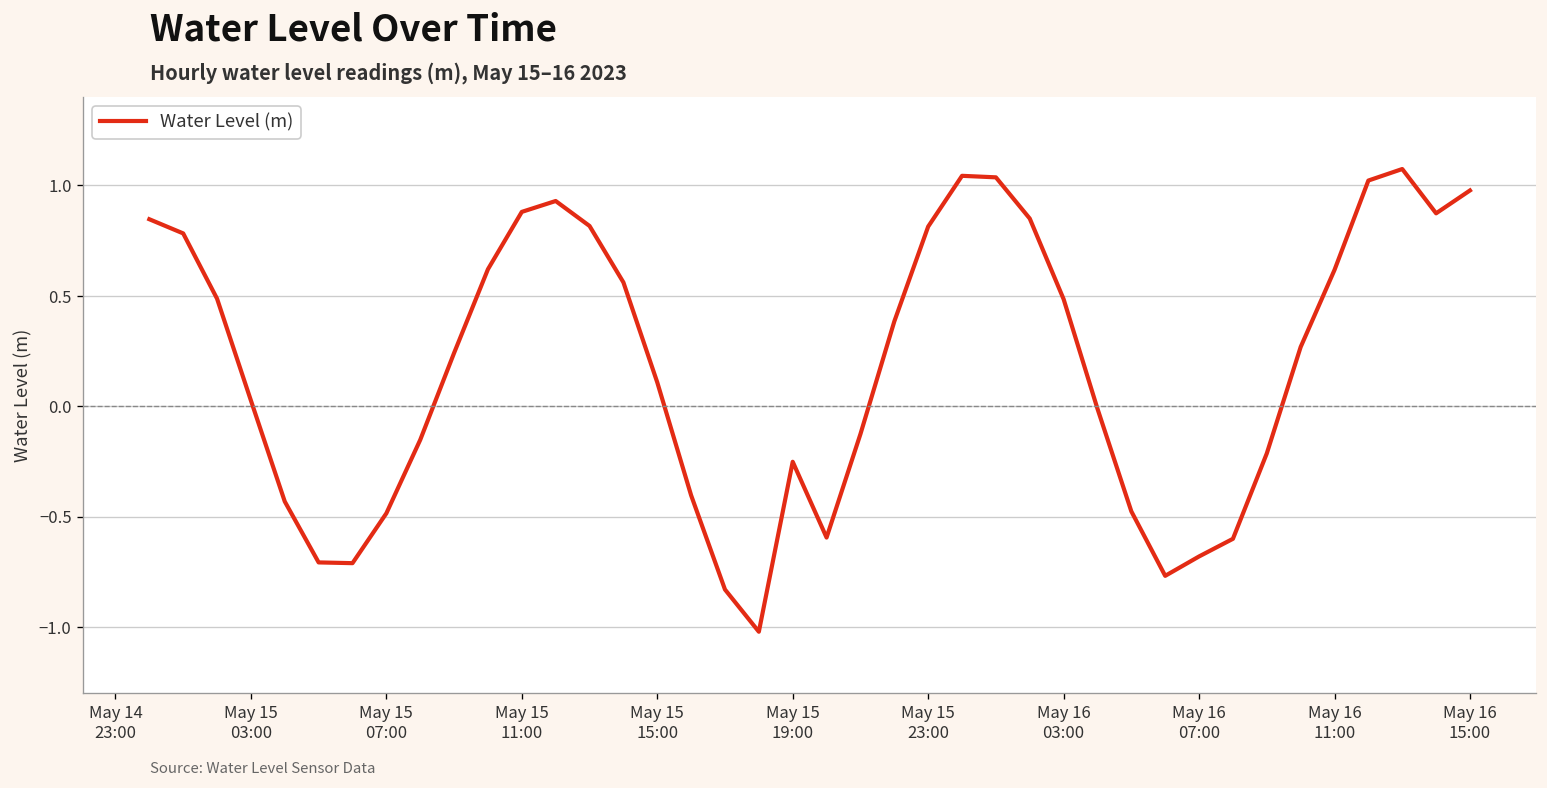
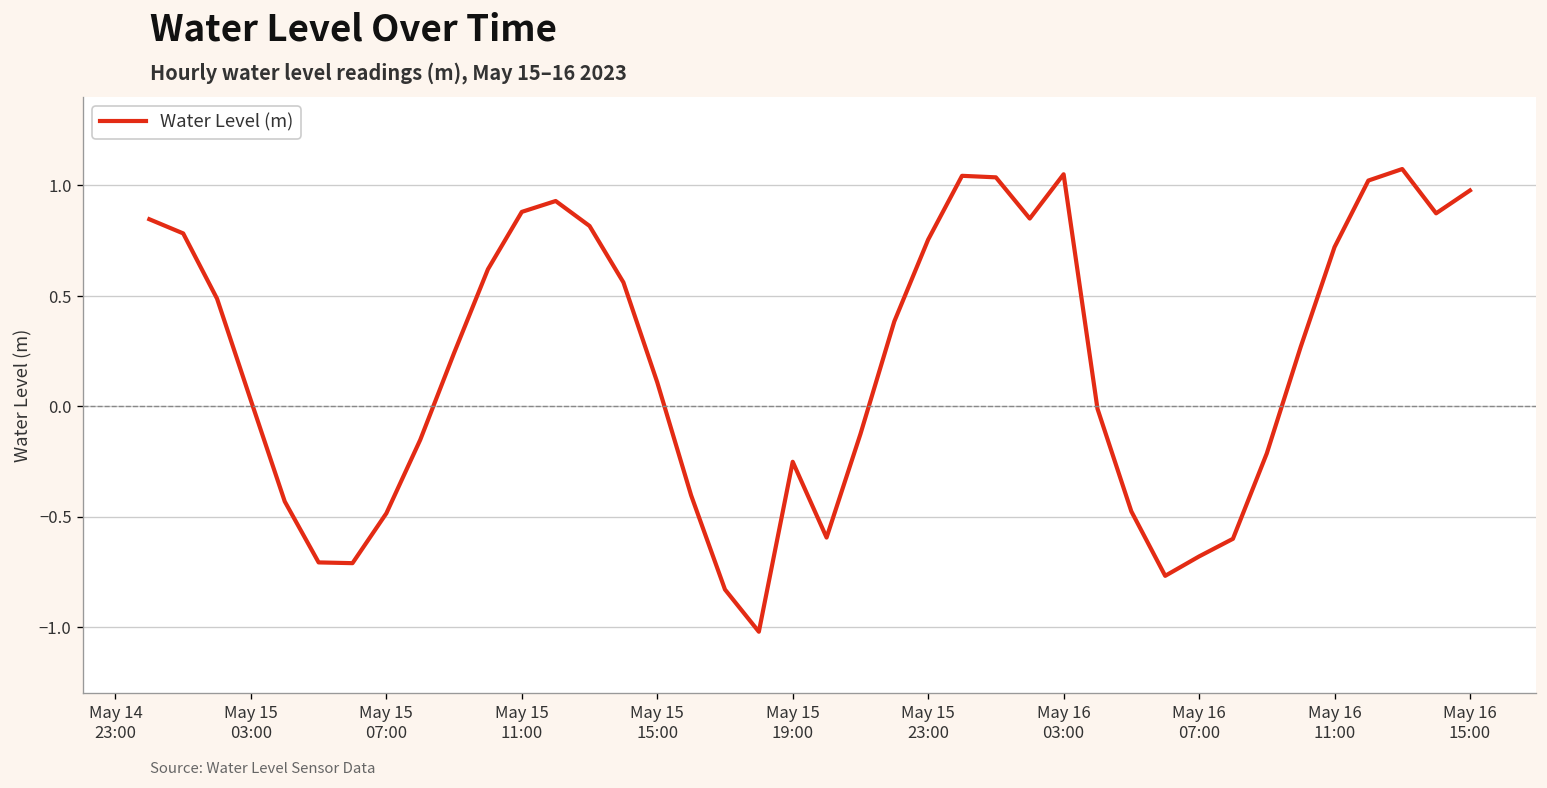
May 15 23:00: 0.81 -> 0.75
May 16 03:00: 0.48 -> 1.05
May 16 11:00: 0.62 -> 0.72
